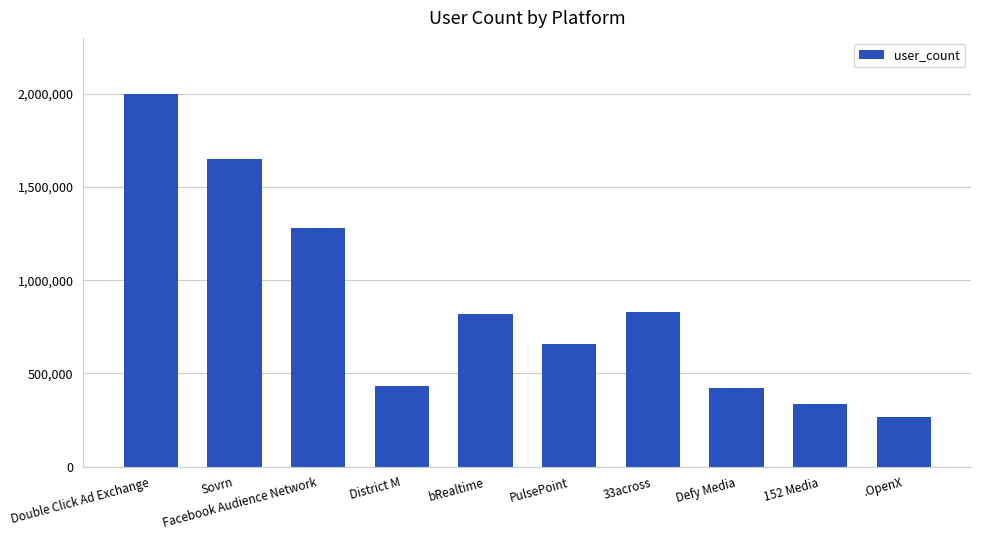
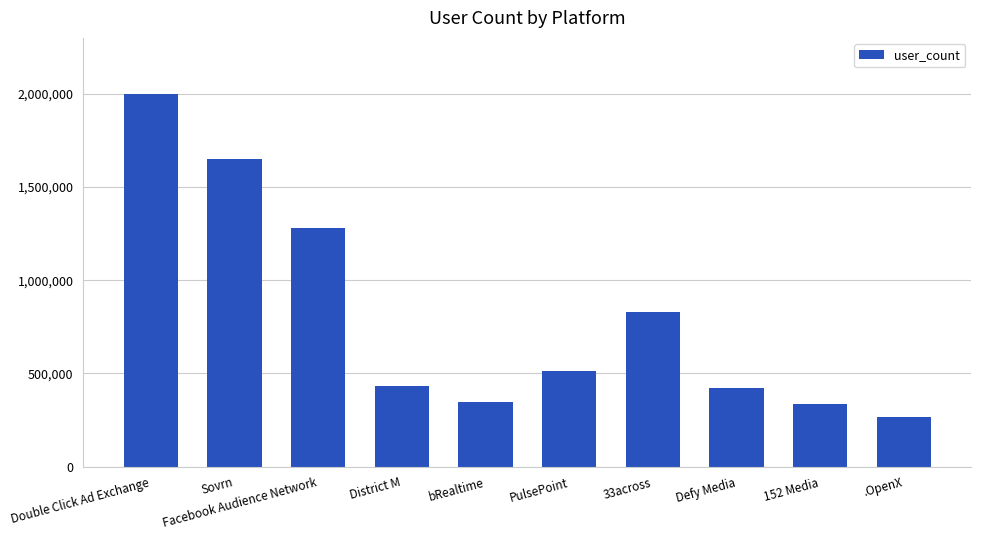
bRealtime: 820,000 -> 340,000
PulsePoint: 660,000 -> 510,000
